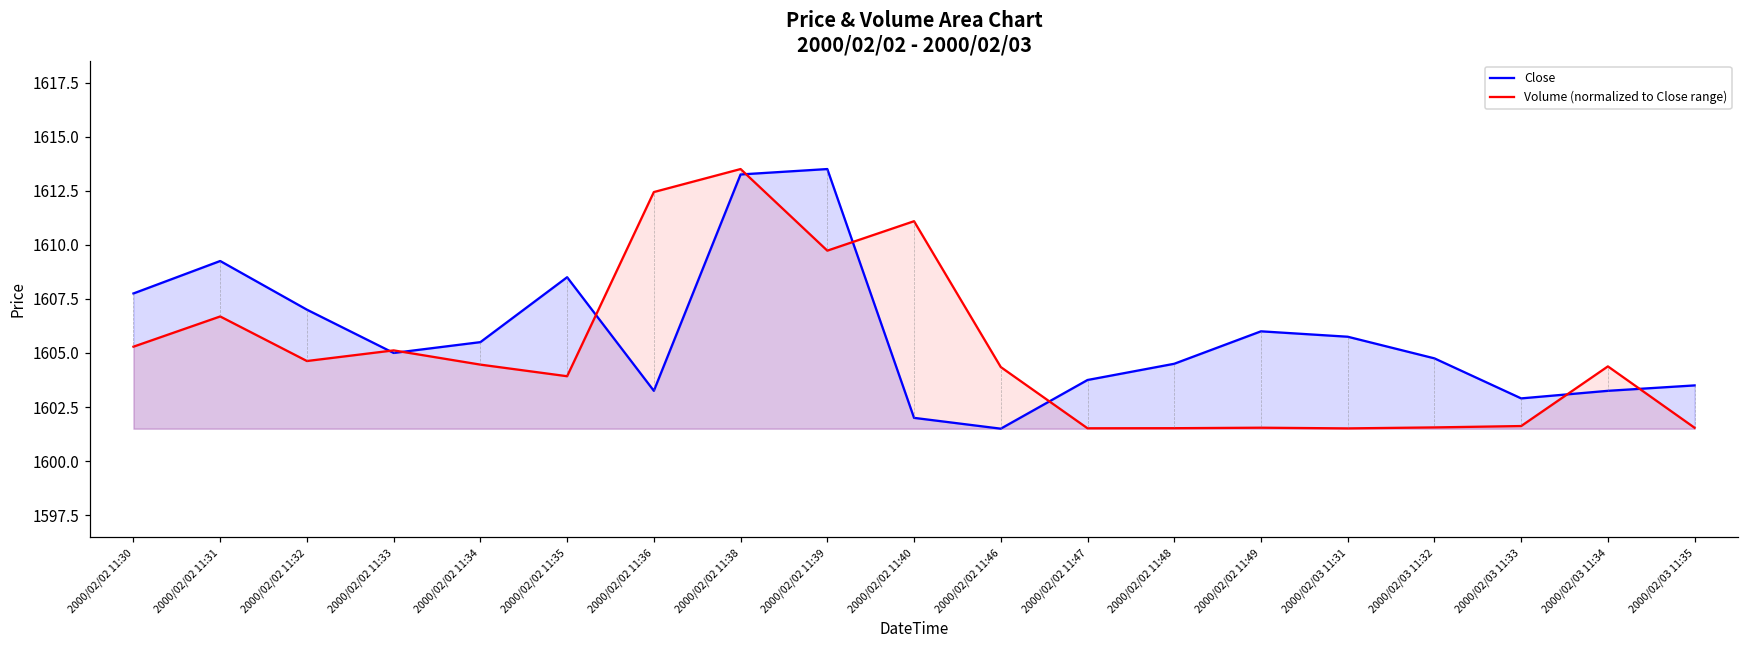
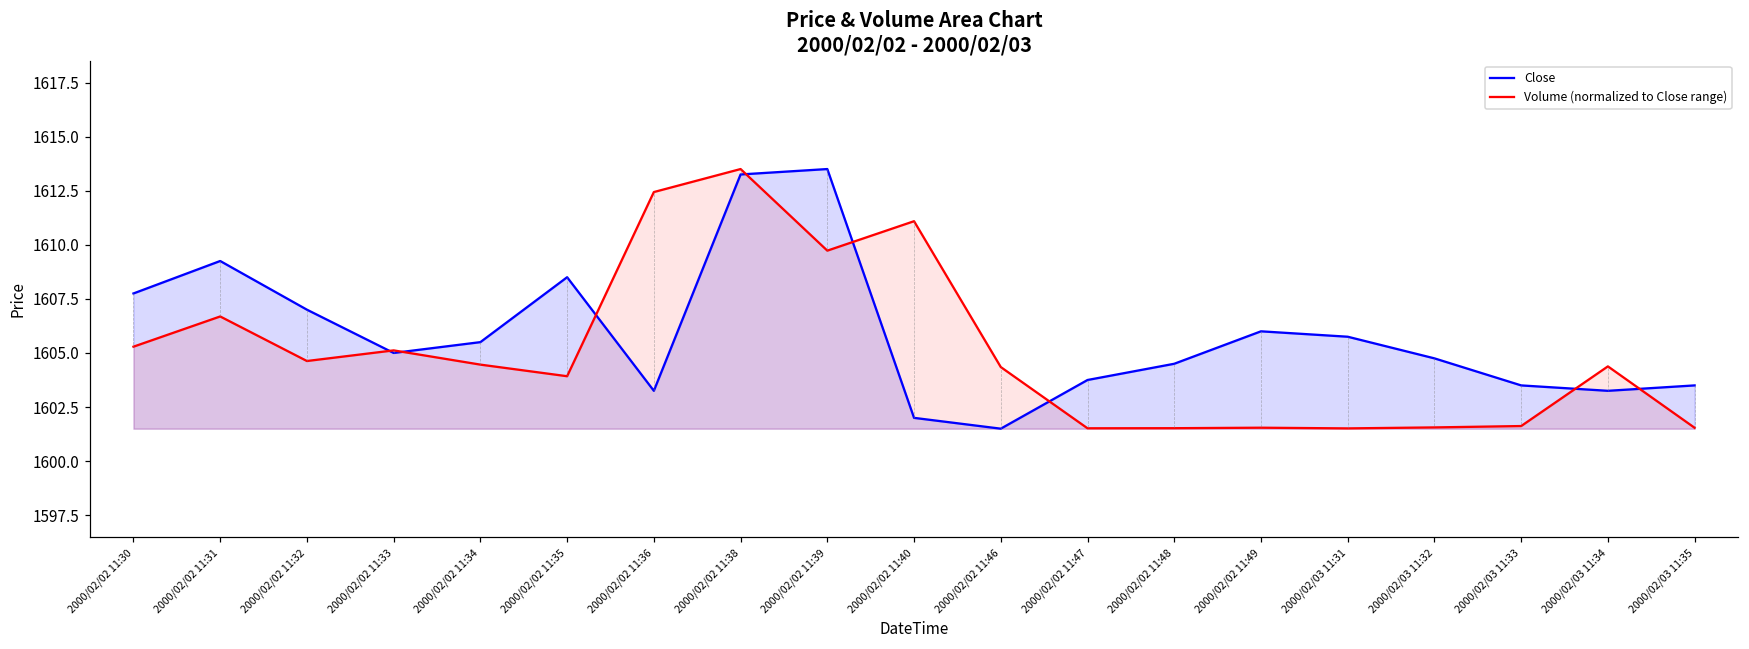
Close, 2000/02/03 11:33: 1602.9 -> 1603.5
